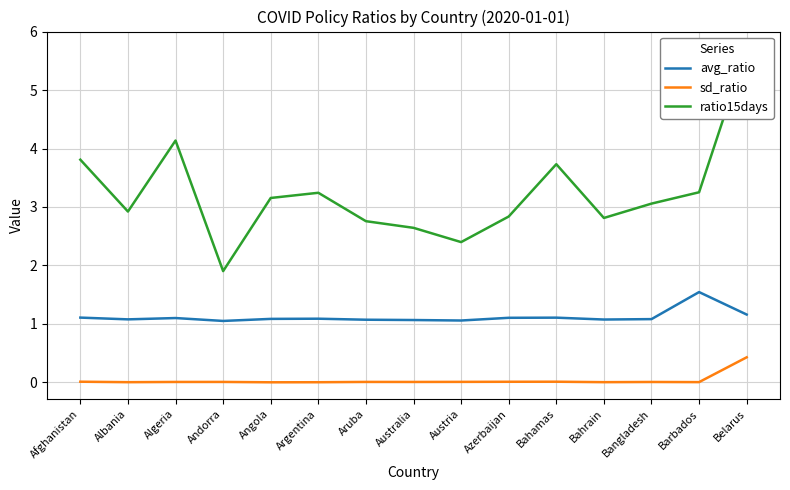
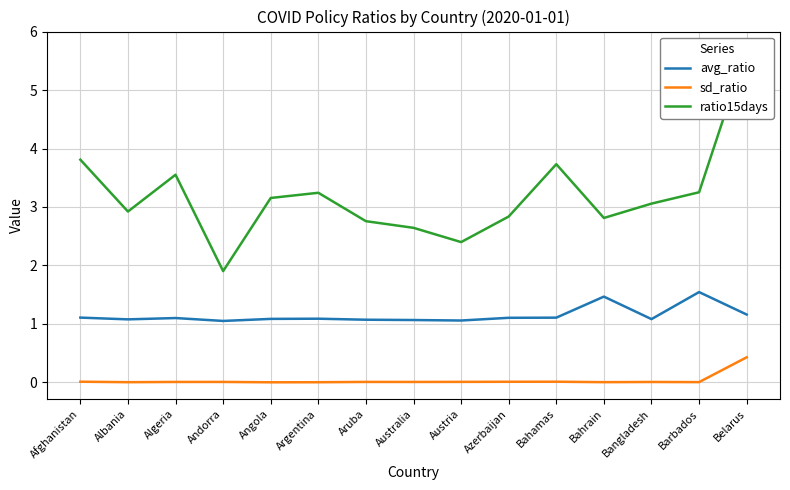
ratio15days, Algeria: 4.1 -> 3.6
avg_ratio, Bahrain: 1.1 -> 1.5
